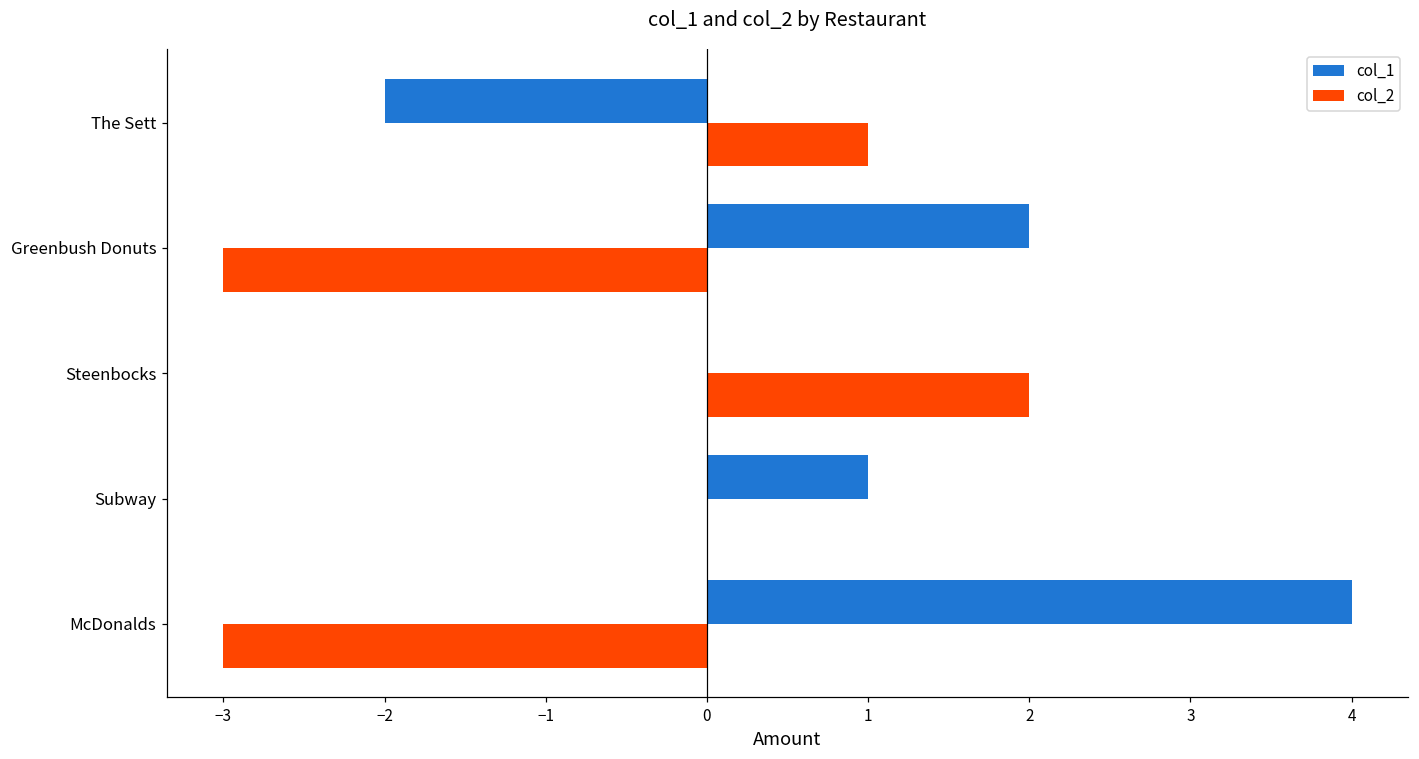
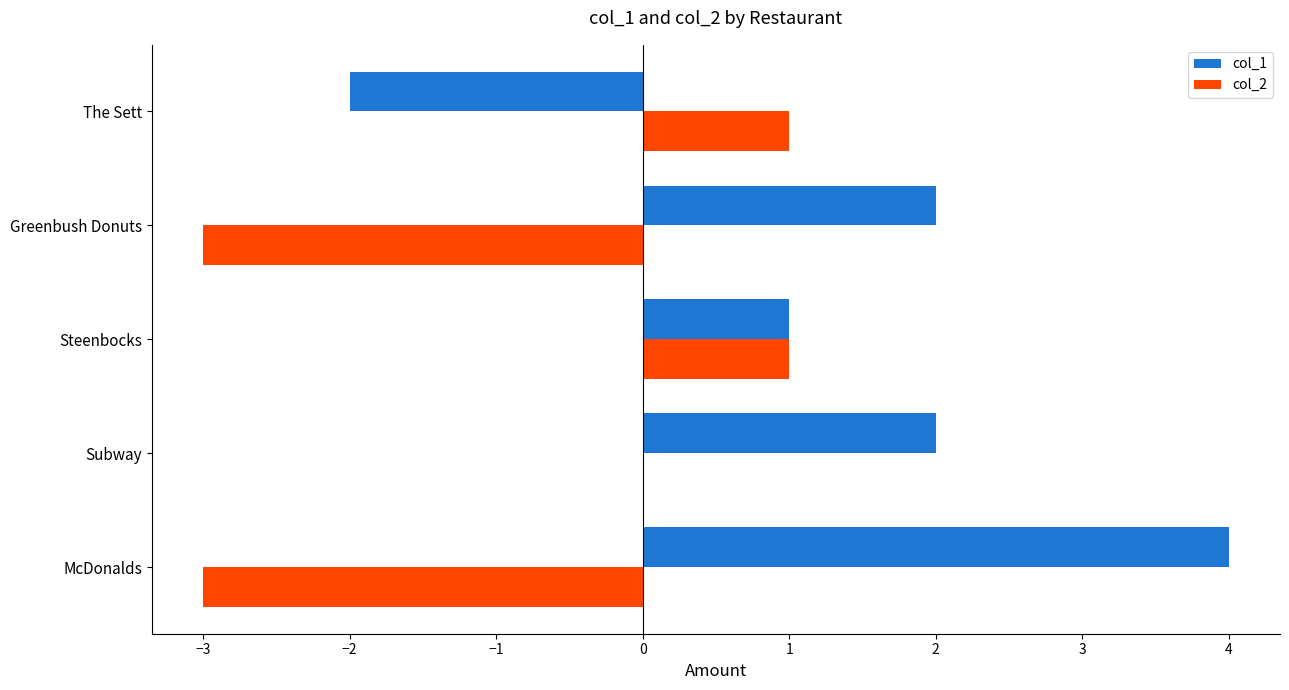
col_1, Steenbocks: 0 -> 1
col_2, Steenbocks: 2 -> 1
col_1, Subway: 1 -> 2
